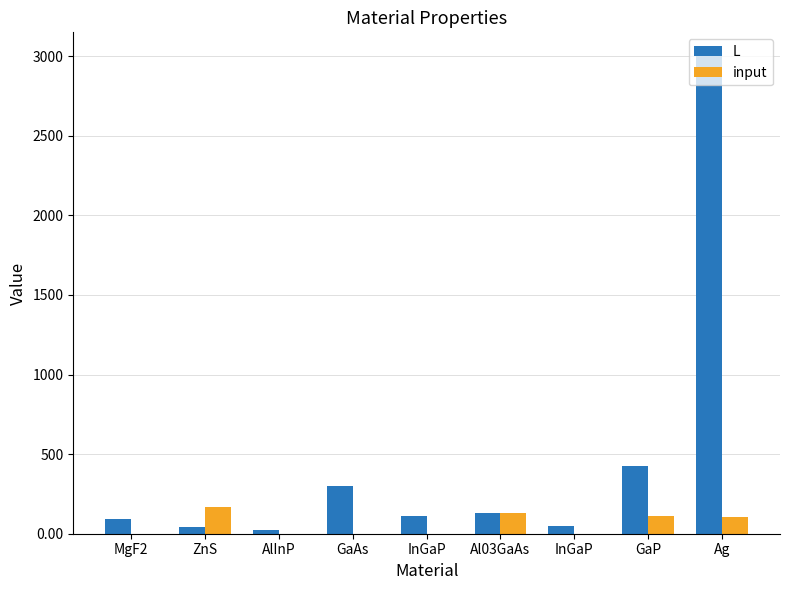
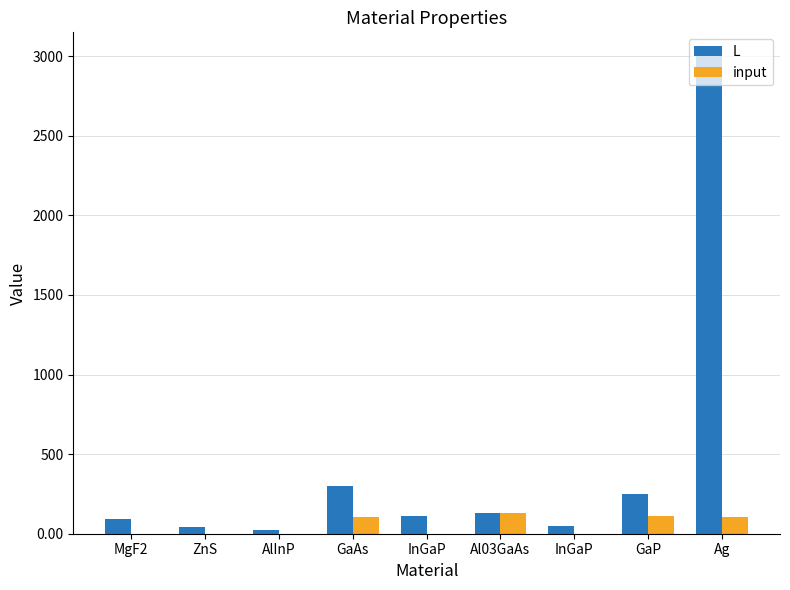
input, ZnS: 160 -> 0
input, GaAs: 0 -> 100
L, GaP: 430 -> 250
